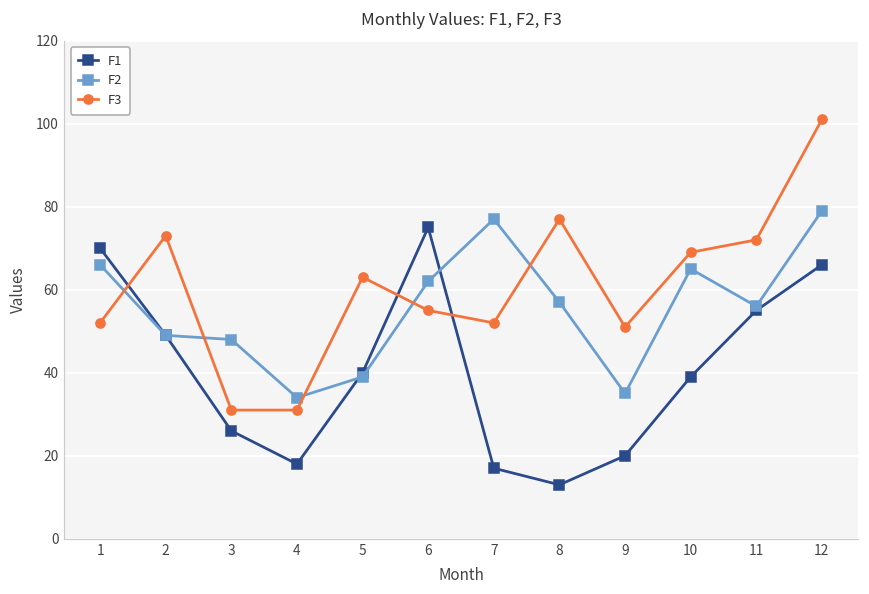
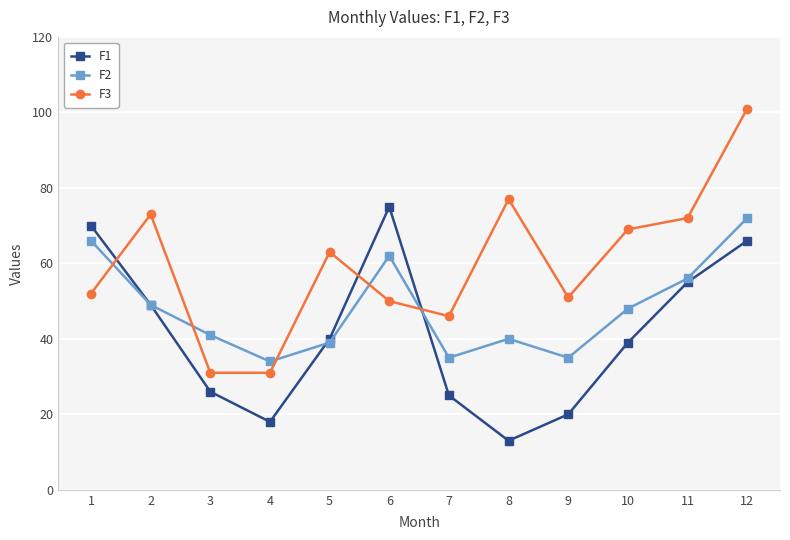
F2, 3: 48 -> 41
F3, 6: 55 -> 50
F1, 7: 17 -> 25
F2, 7: 77 -> 35
F3, 7: 52 -> 46
F2, 8: 57 -> 40
F2, 10: 65 -> 48
F2, 12: 79 -> 72
